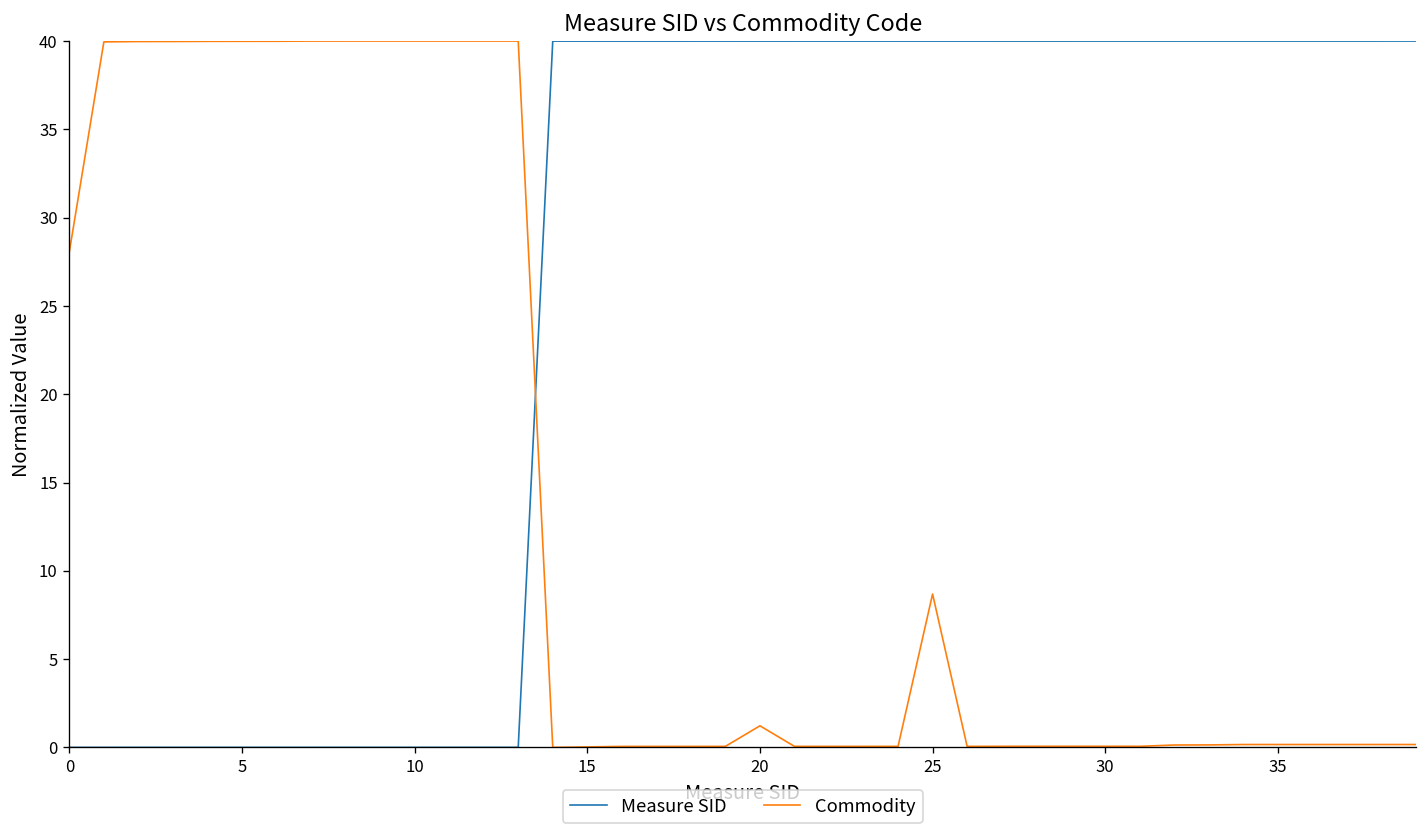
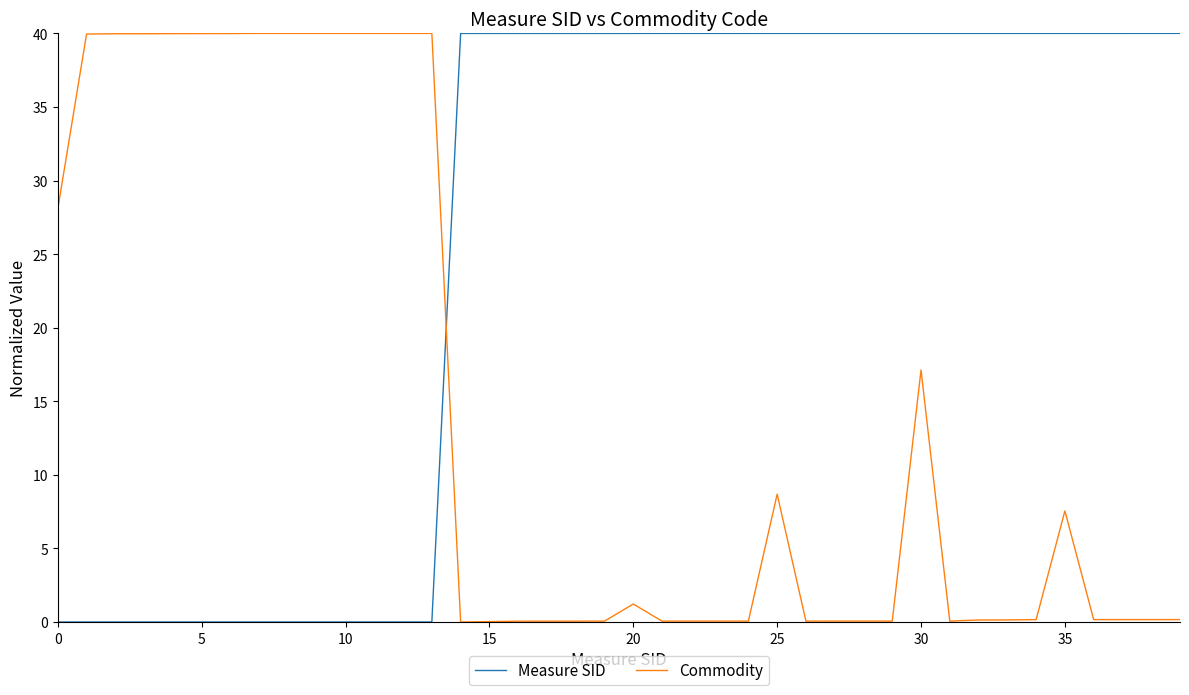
Commodity, 30: 0.1 -> 17.1
Commodity, 35: 0.2 -> 7.5
